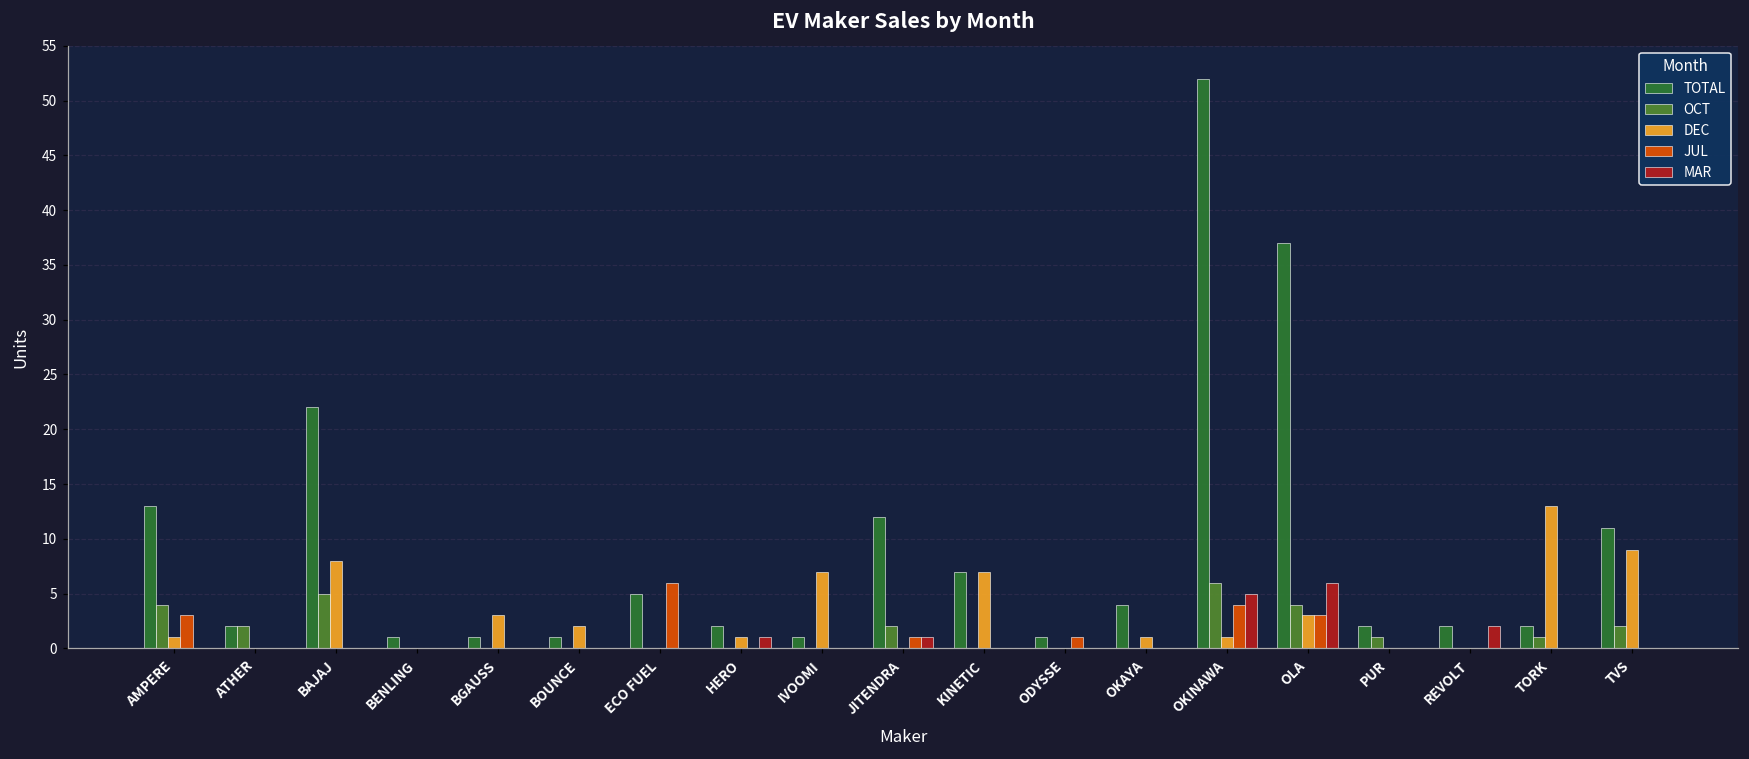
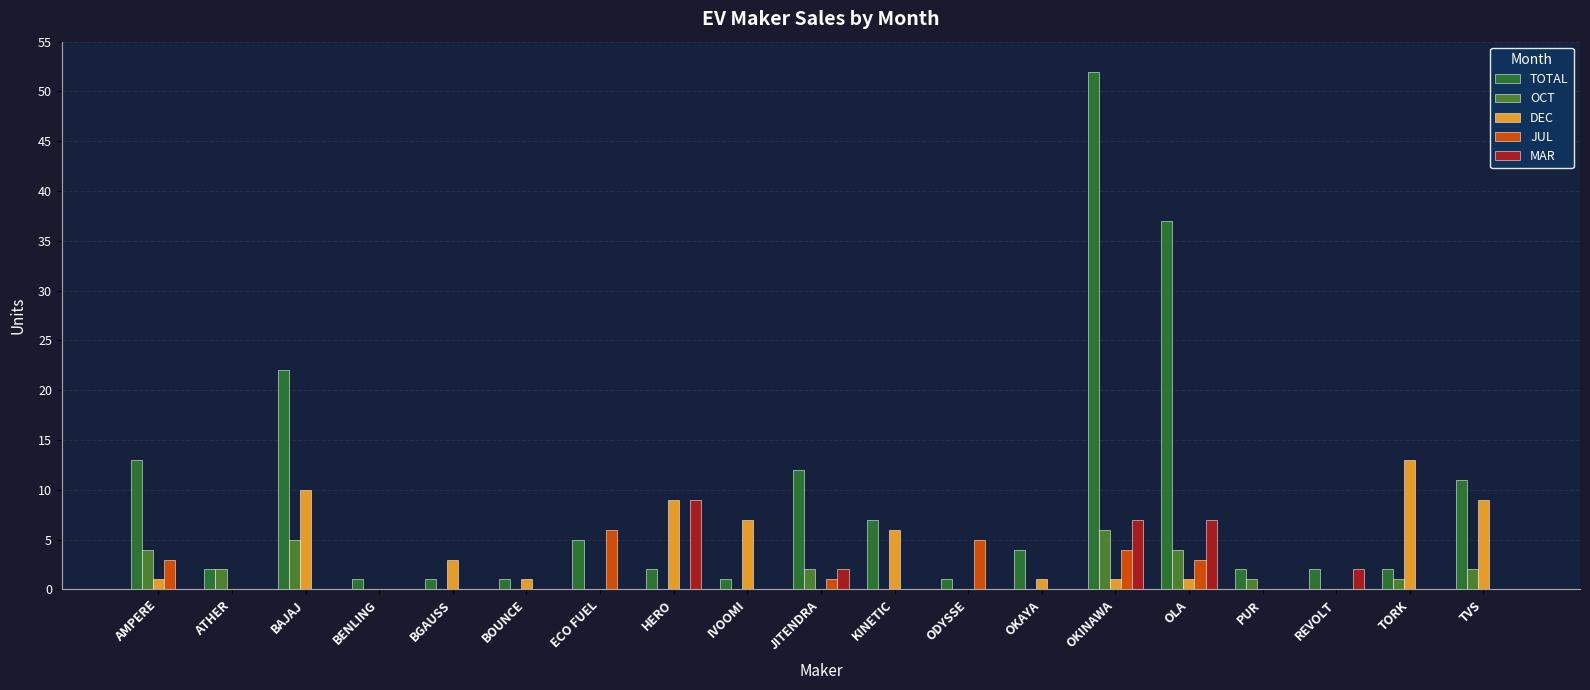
DEC, BAJAJ: 8 -> 10
DEC, BOUNCE: 2 -> 1
DEC, HERO: 1 -> 9
MAR, HERO: 1 -> 9
MAR, JITENDRA: 1 -> 2
DEC, KINETIC: 7 -> 6
JUL, ODYSSE: 1 -> 5
MAR, OKINAWA: 5 -> 7
DEC, OLA: 3 -> 1
MAR, OLA: 6 -> 7
